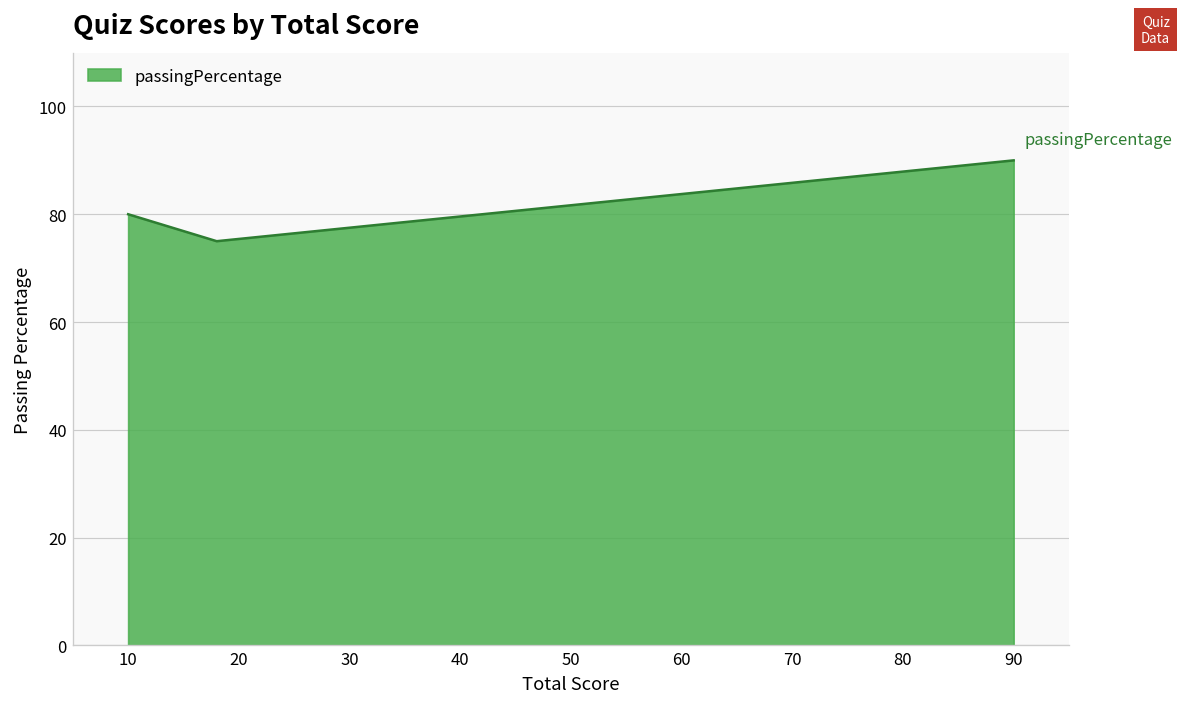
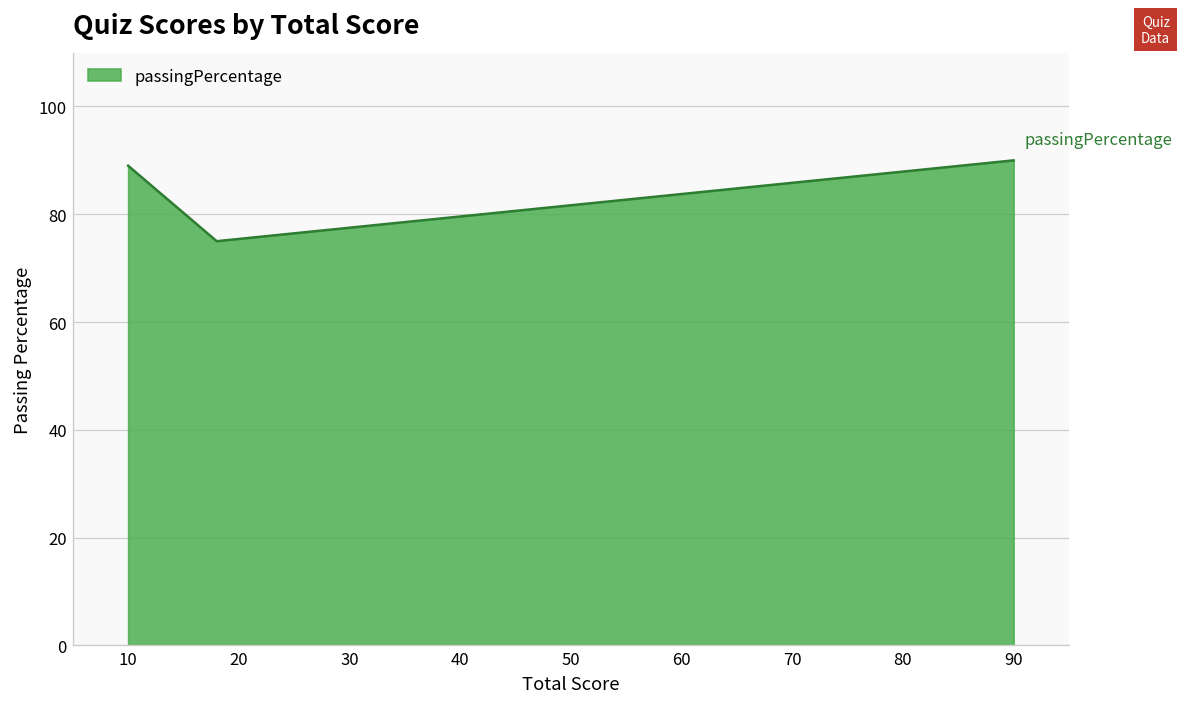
10: 80 -> 89
